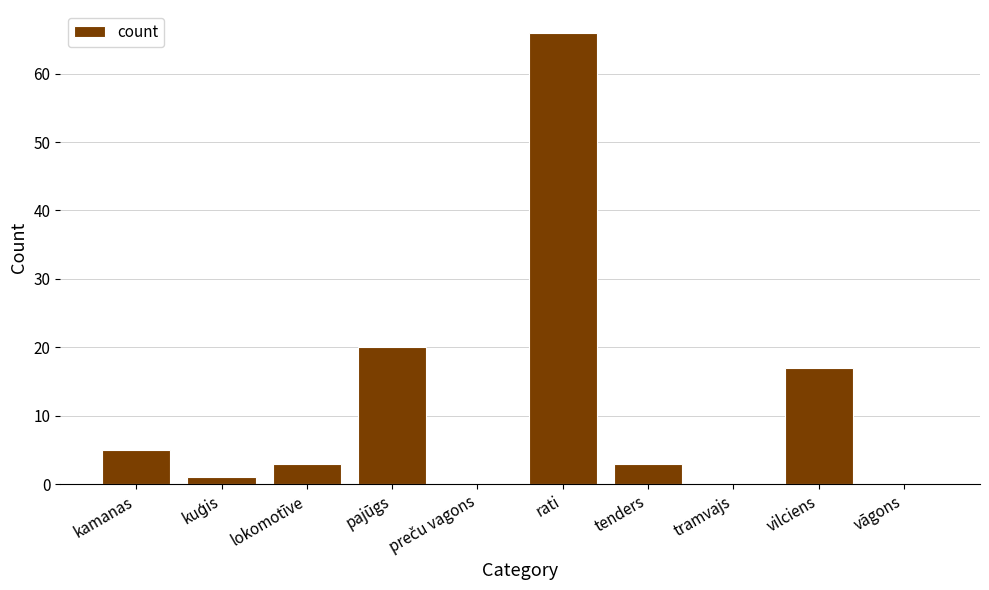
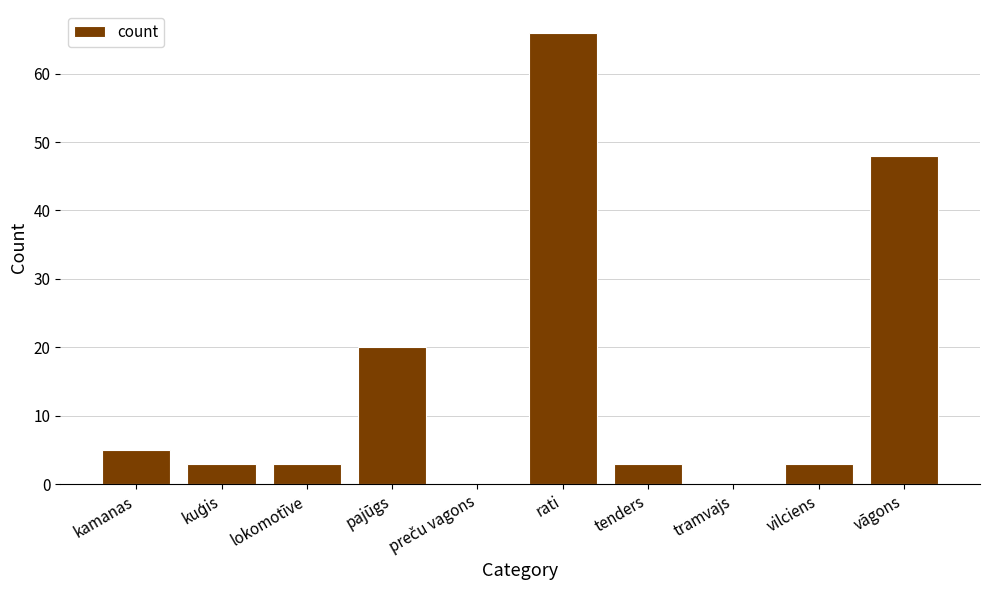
kuģis: 1 -> 3
vilciens: 17 -> 3
vāgons: 0 -> 48
